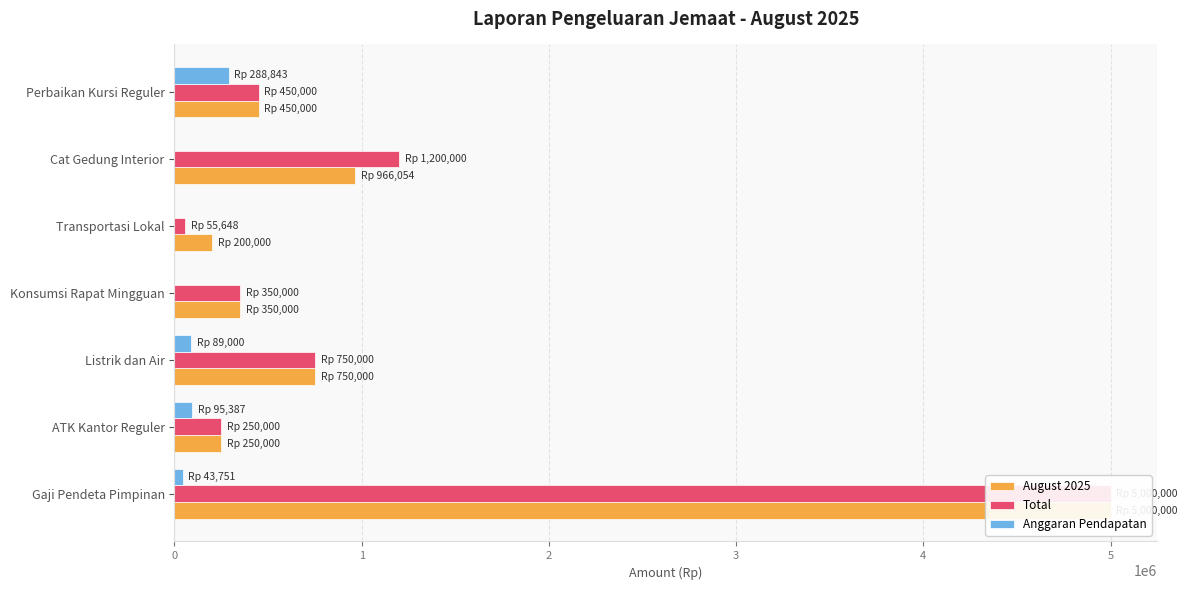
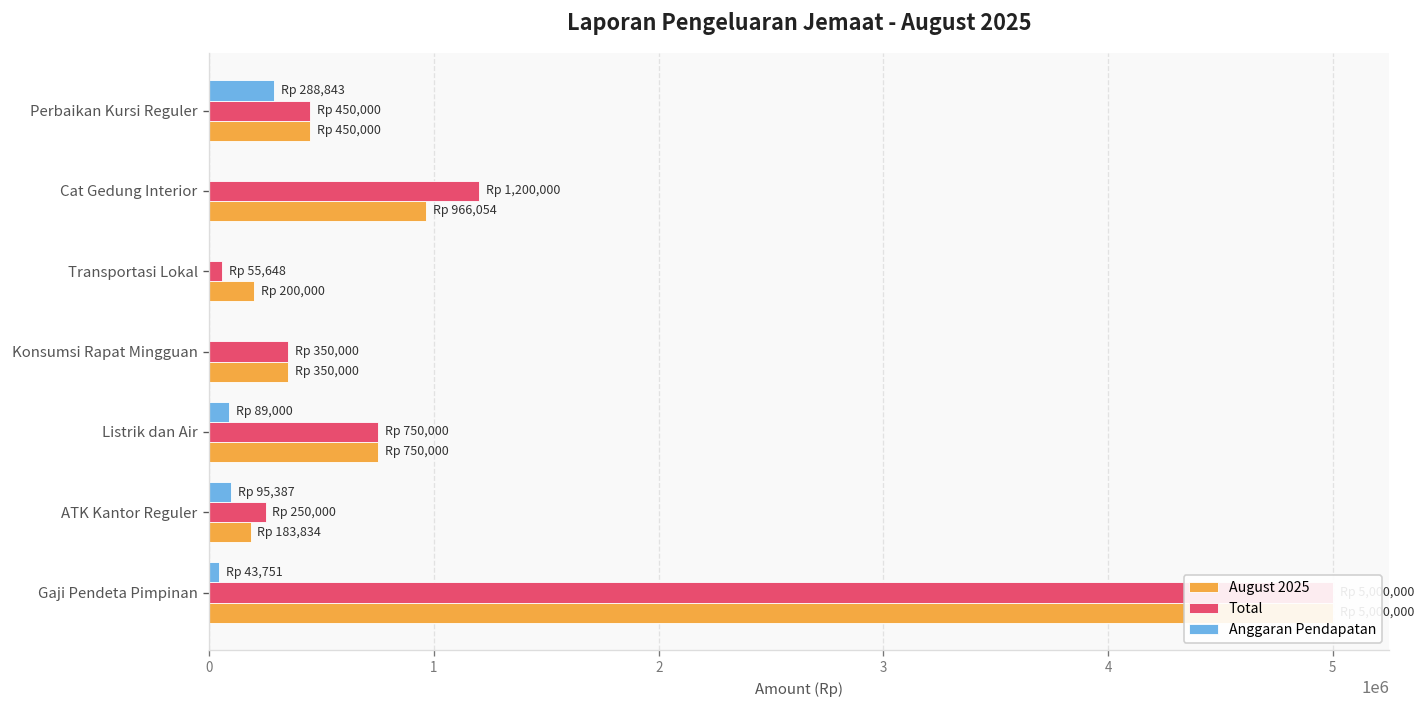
August 2025, ATK Kantor Reguler: 250,000 -> 183,834
